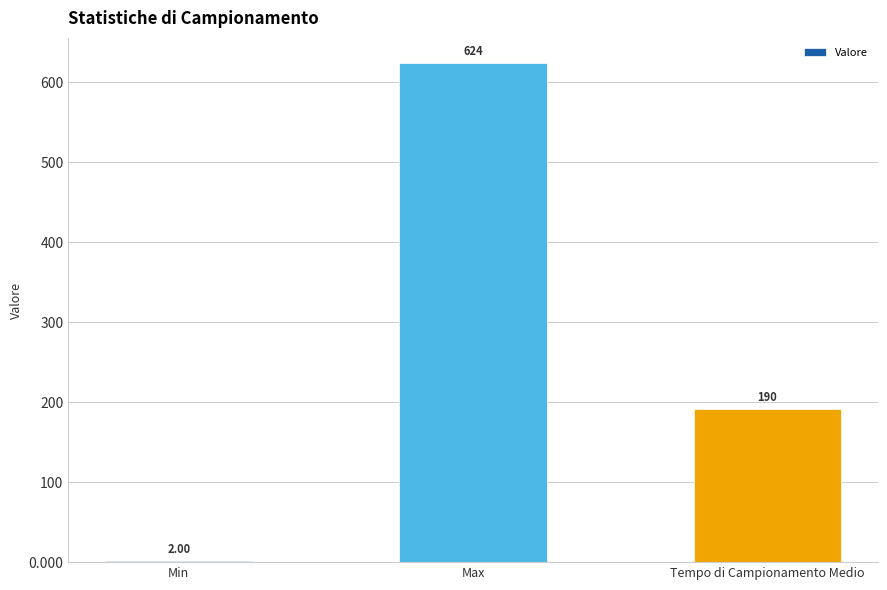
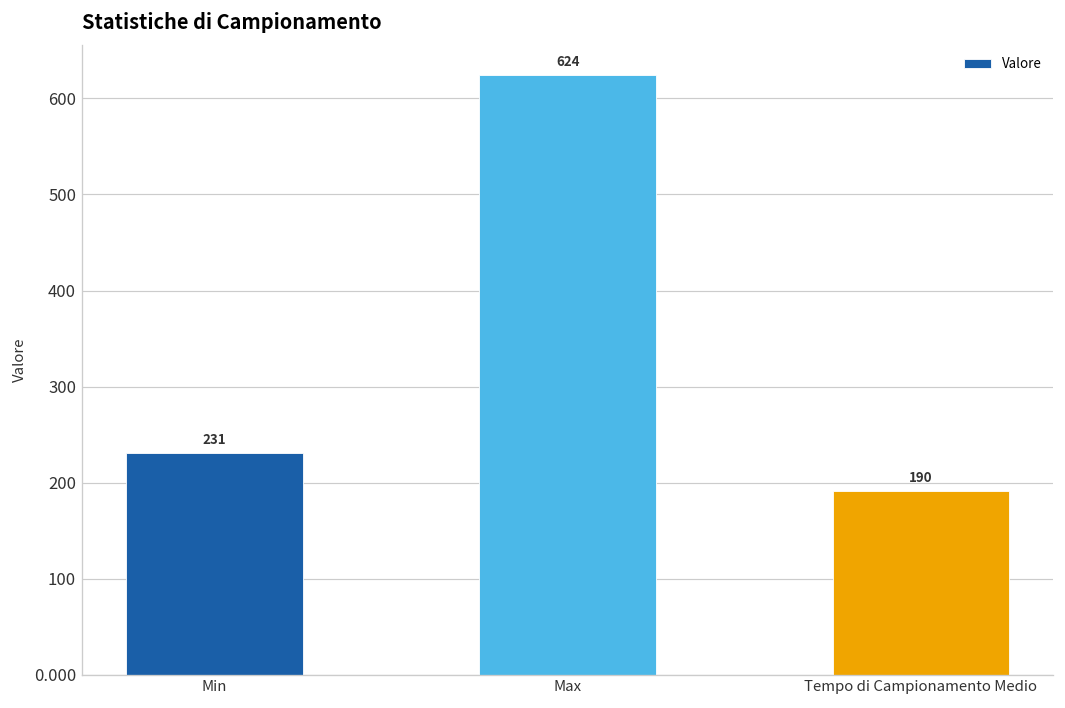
Min: 2.00 -> 231
